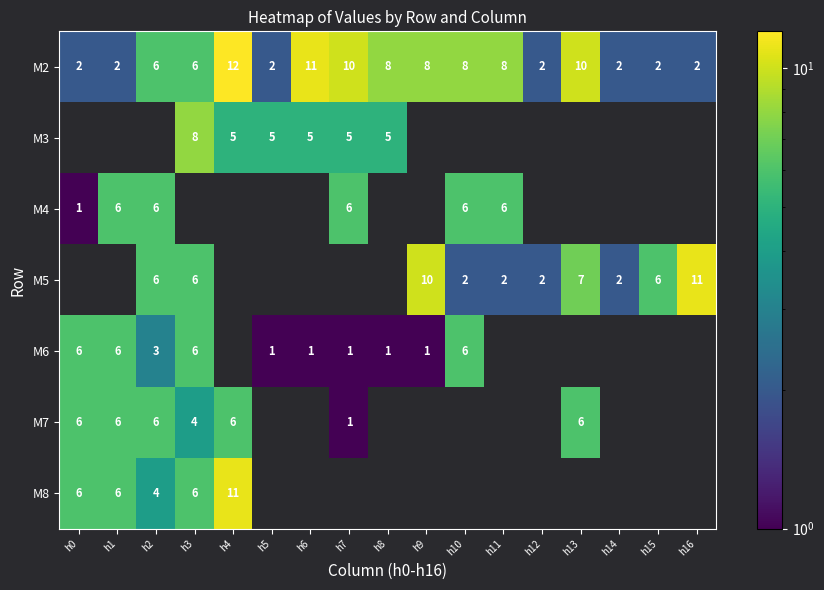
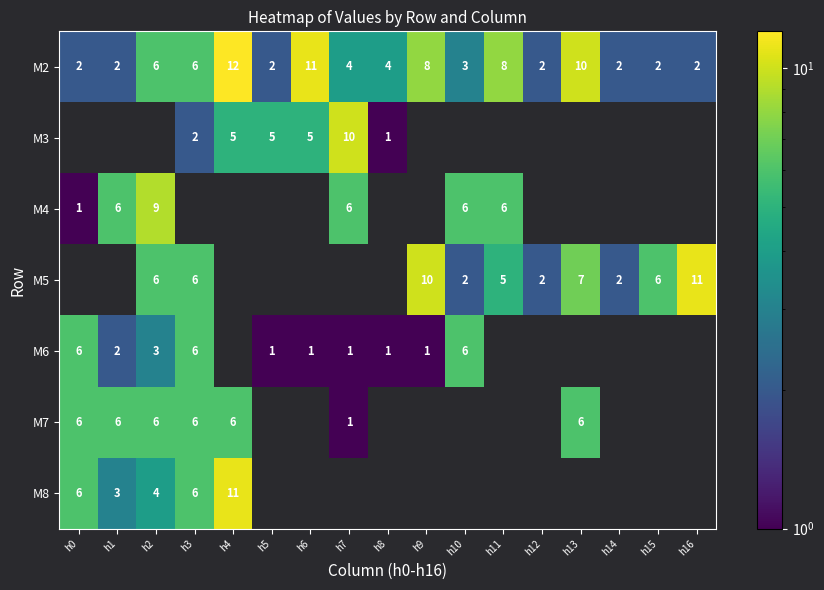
M2, h7: 10 -> 4
M2, h8: 8 -> 4
M2, h10: 8 -> 3
M3, h3: 8 -> 2
M3, h7: 5 -> 10
M3, h8: 5 -> 1
M4, h2: 6 -> 9
M5, h11: 2 -> 5
M6, h1: 6 -> 2
M7, h3: 4 -> 6
M8, h1: 6 -> 3
